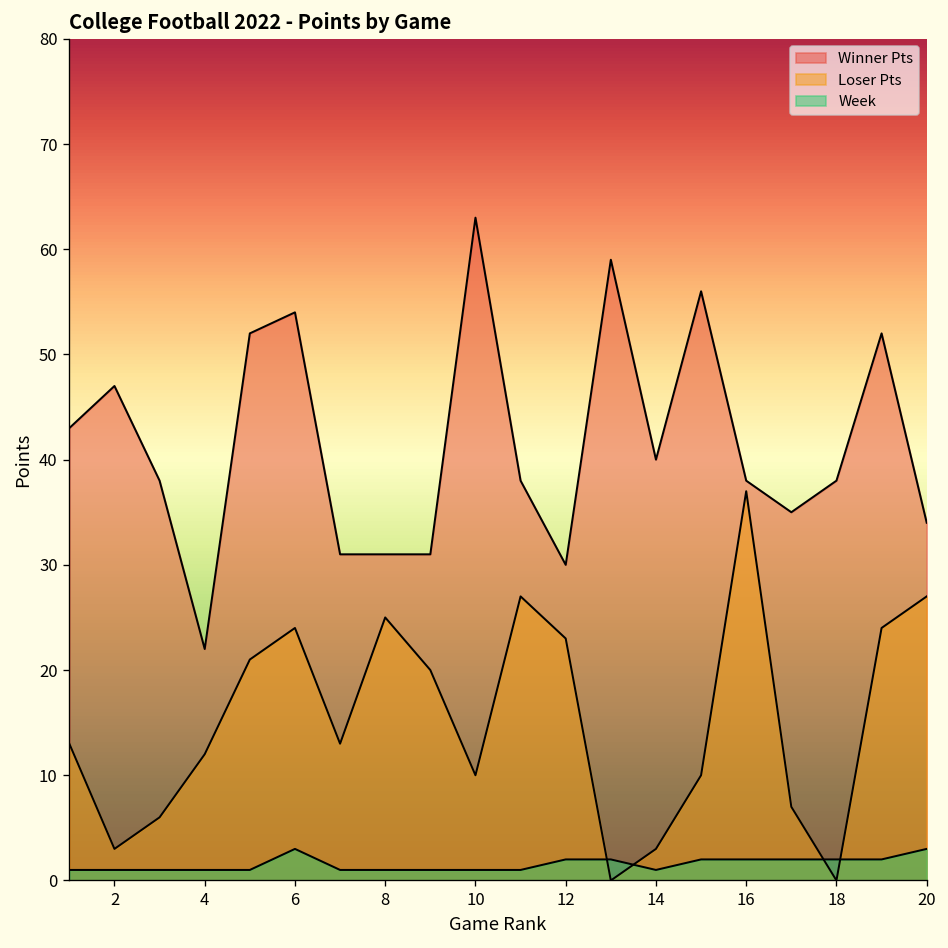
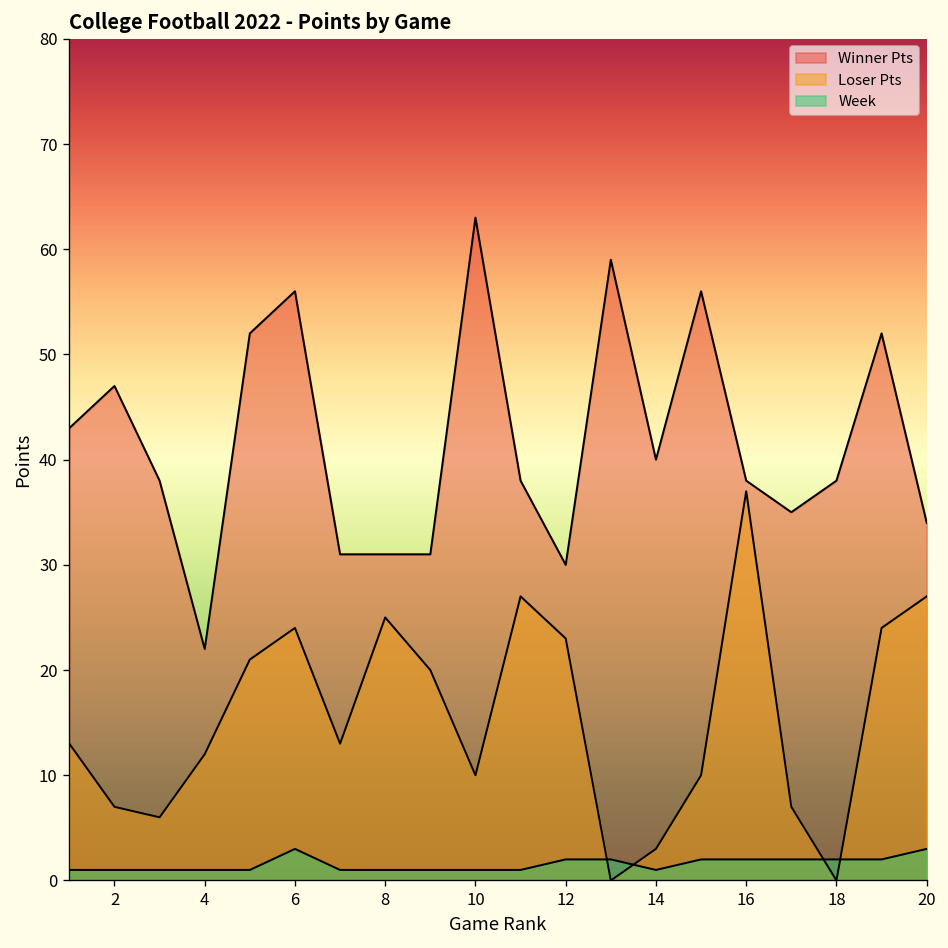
Loser Pts, 2: 3 -> 7
Winner Pts, 6: 54 -> 56
